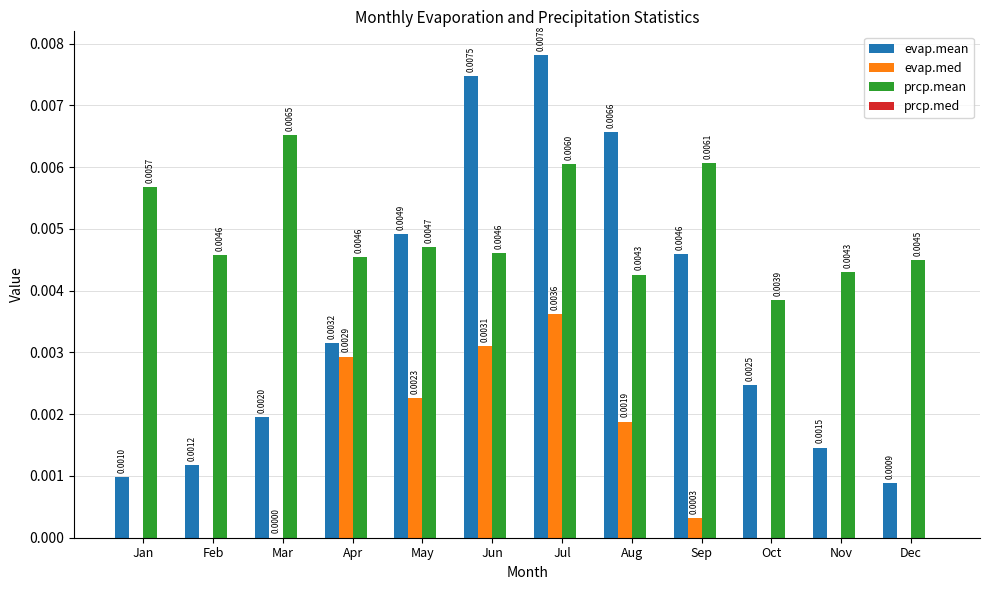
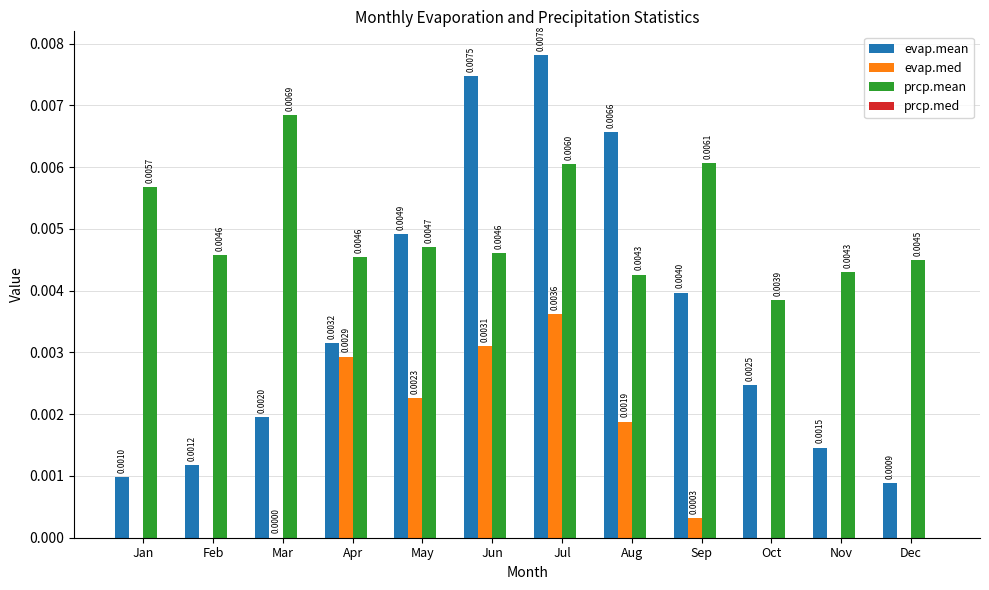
prcp.mean, Mar: 0.0065 -> 0.0069
evap.mean, Sep: 0.0046 -> 0.0040
